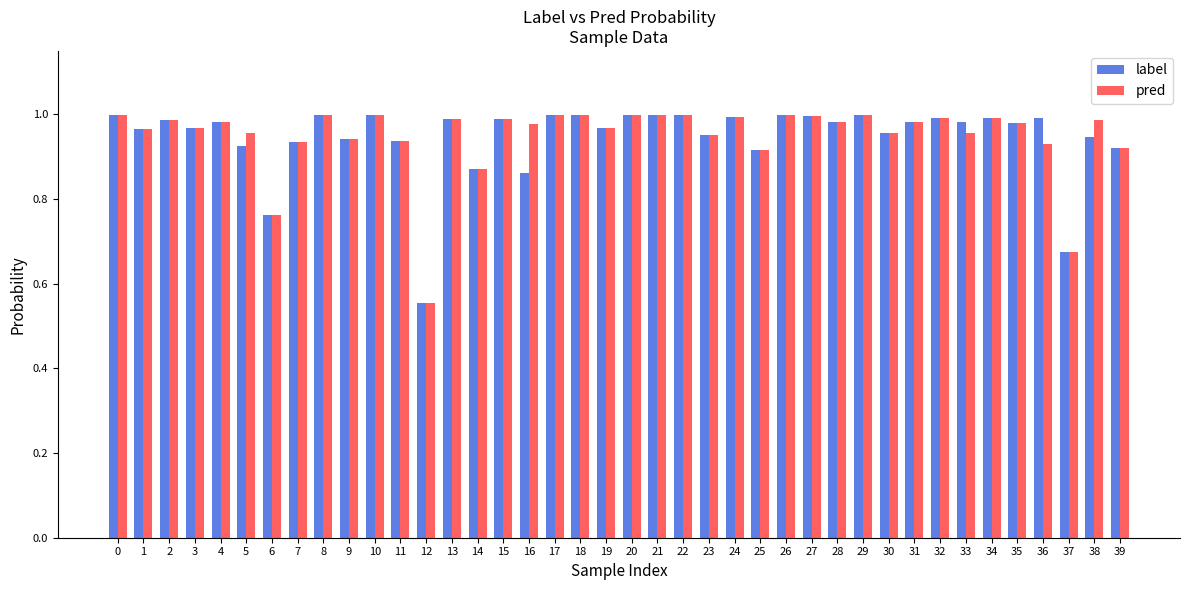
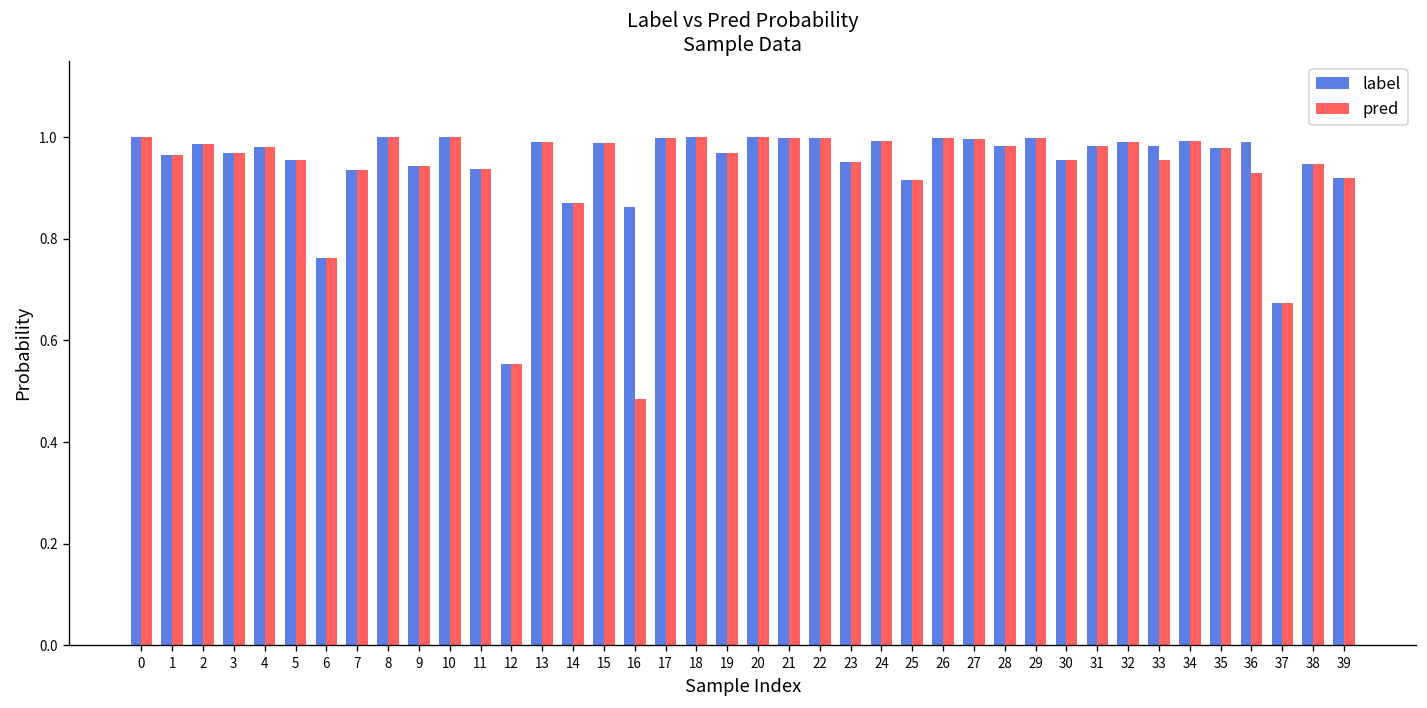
label, 5: 0.92 -> 0.96
pred, 16: 0.98 -> 0.49
pred, 38: 0.99 -> 0.95
